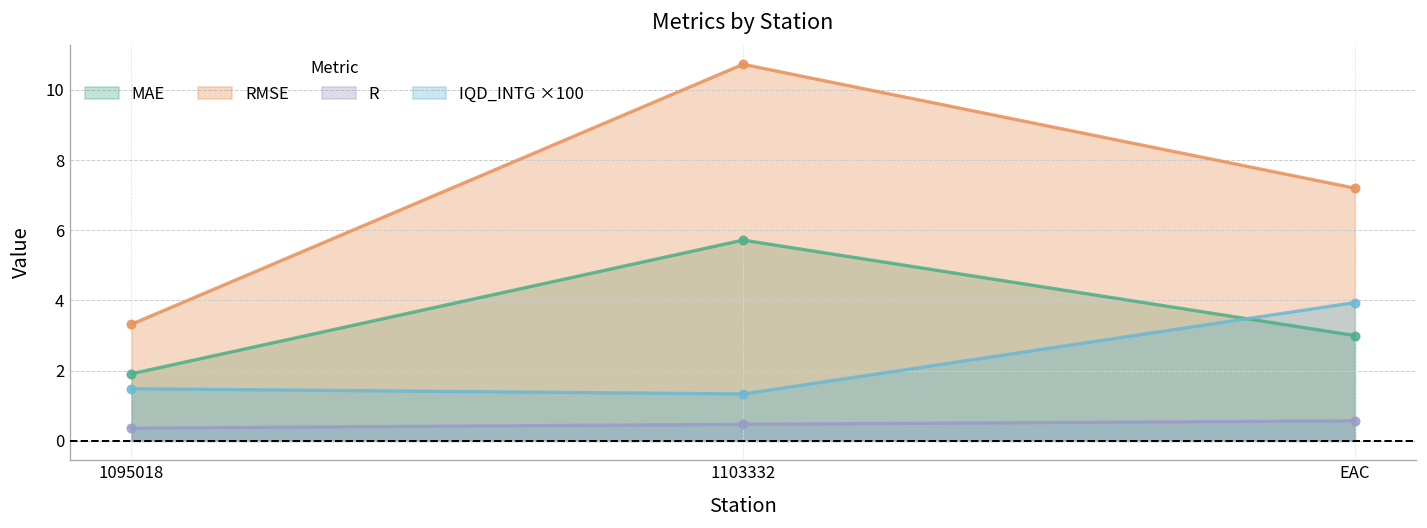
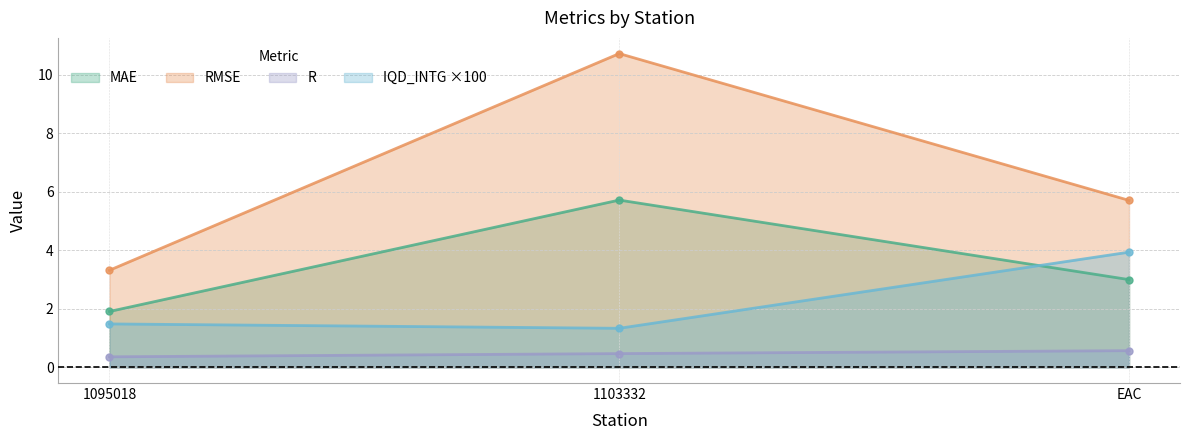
RMSE, EAC: 7.2 -> 5.7
